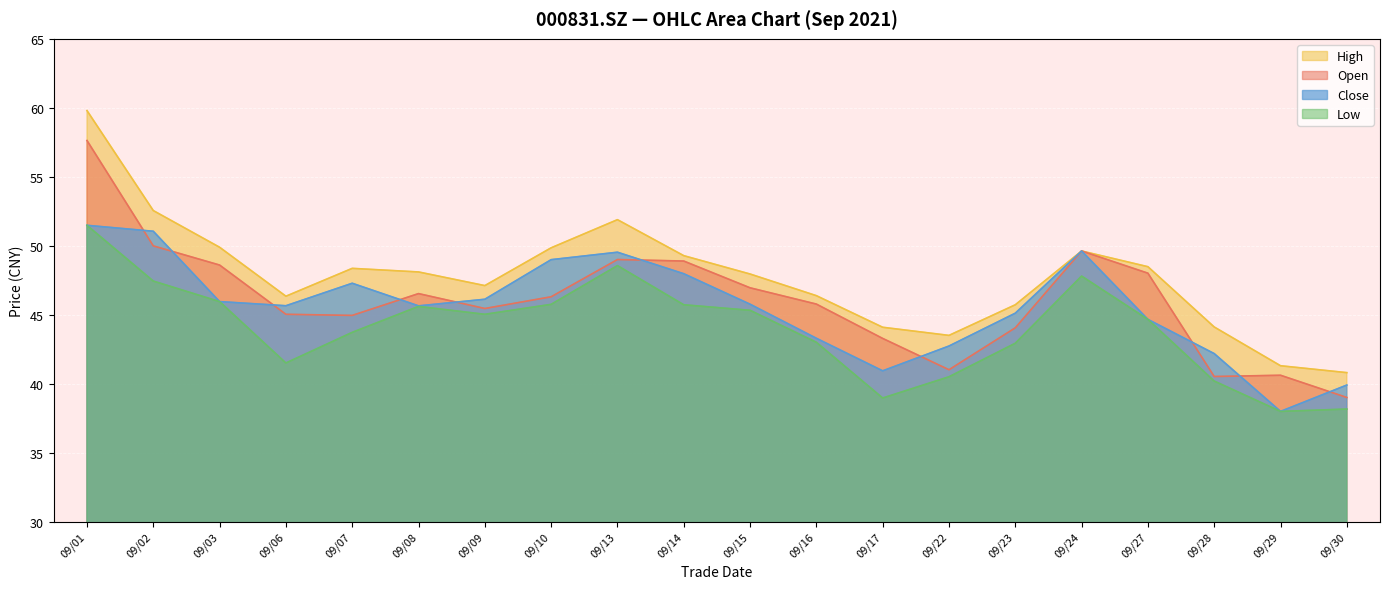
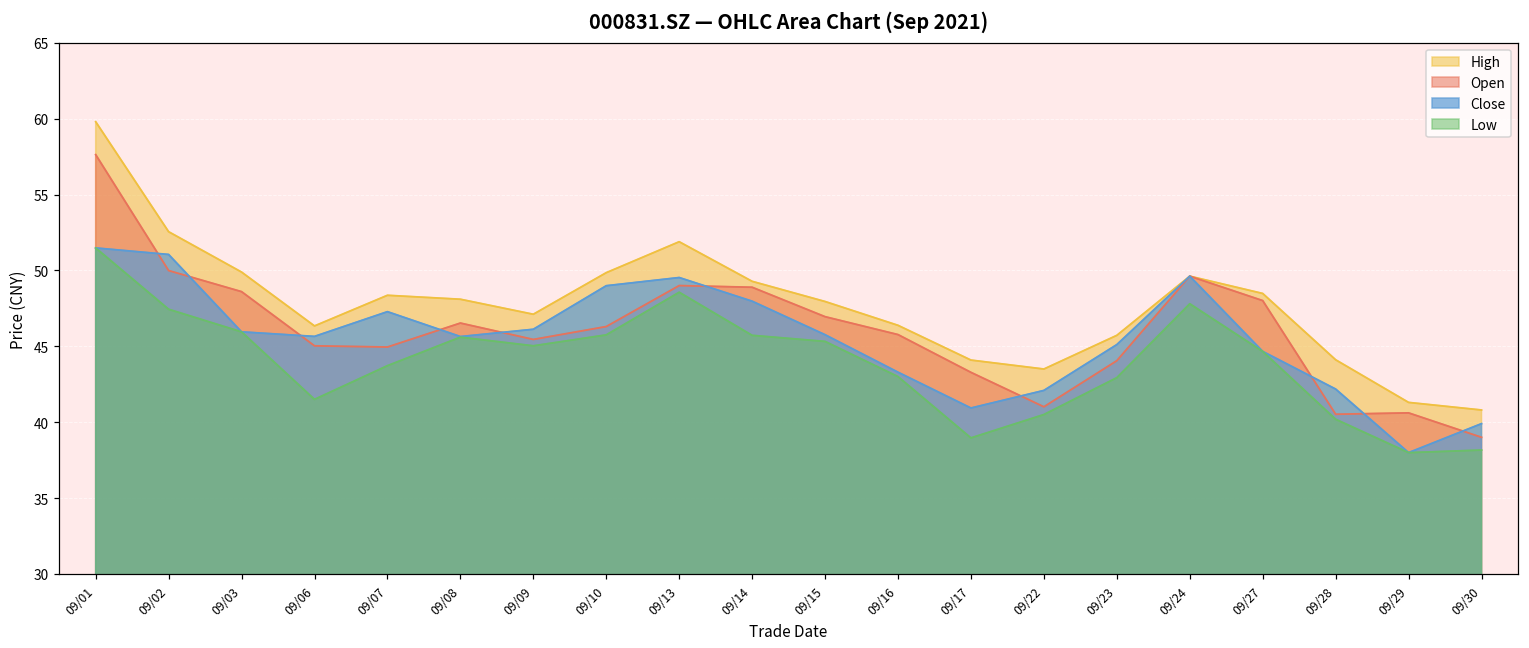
Close, 09/22: 42.7 -> 42.1
